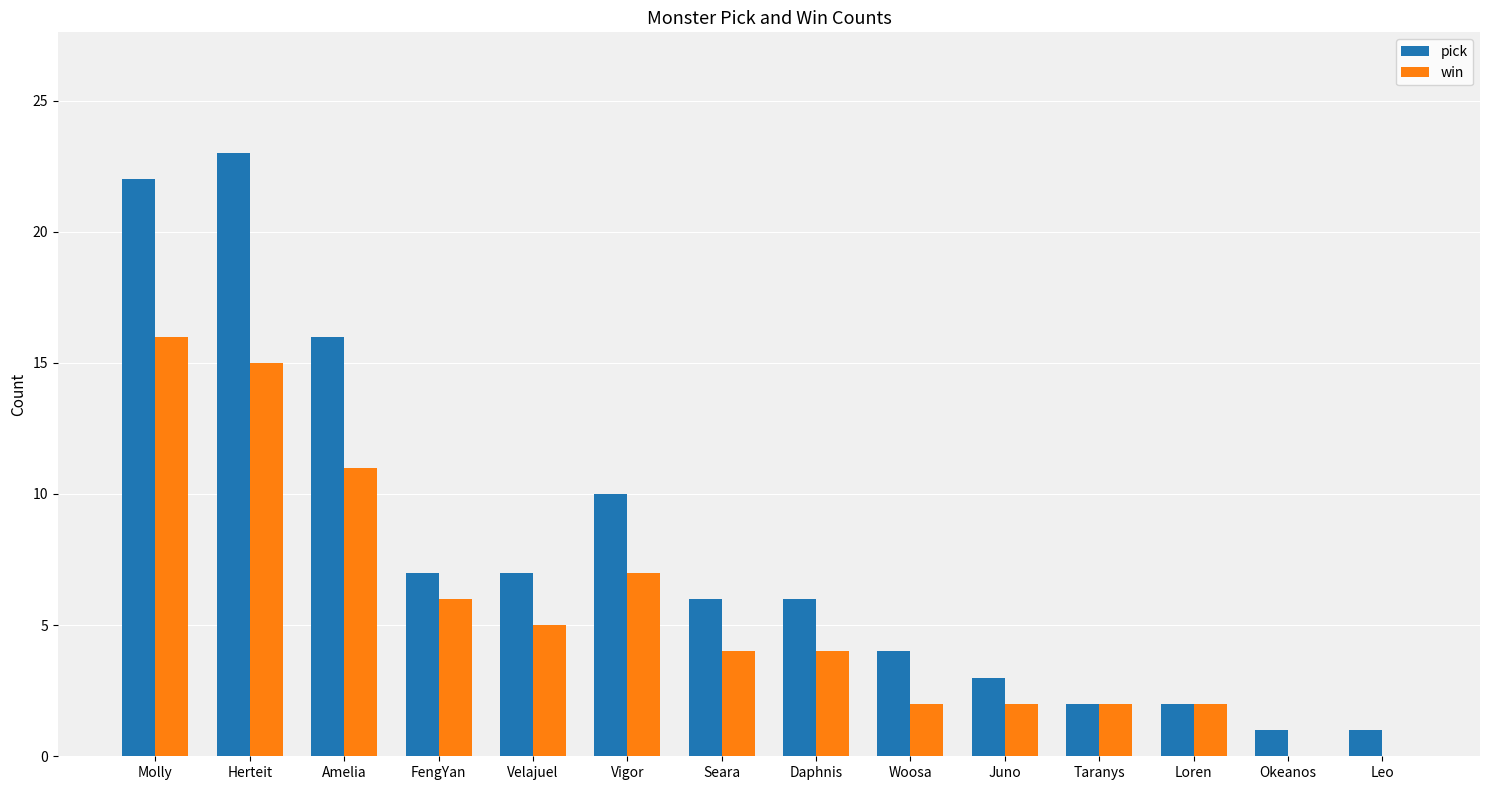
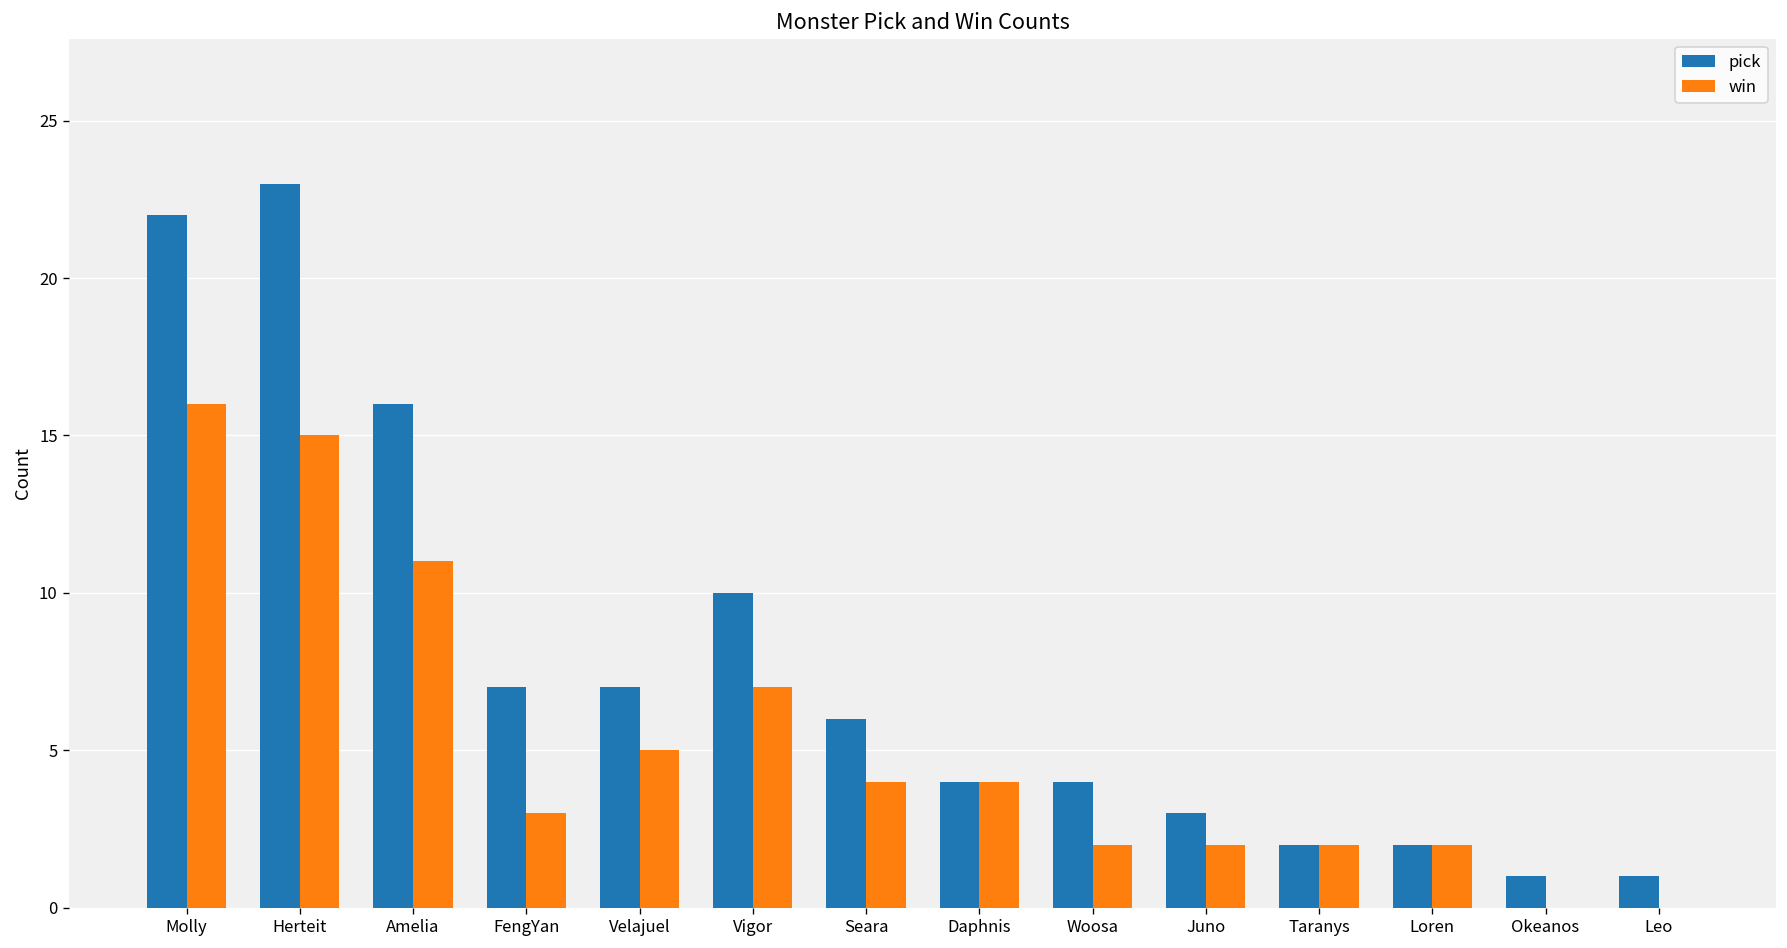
win, FengYan: 6 -> 3
pick, Daphnis: 6 -> 4
